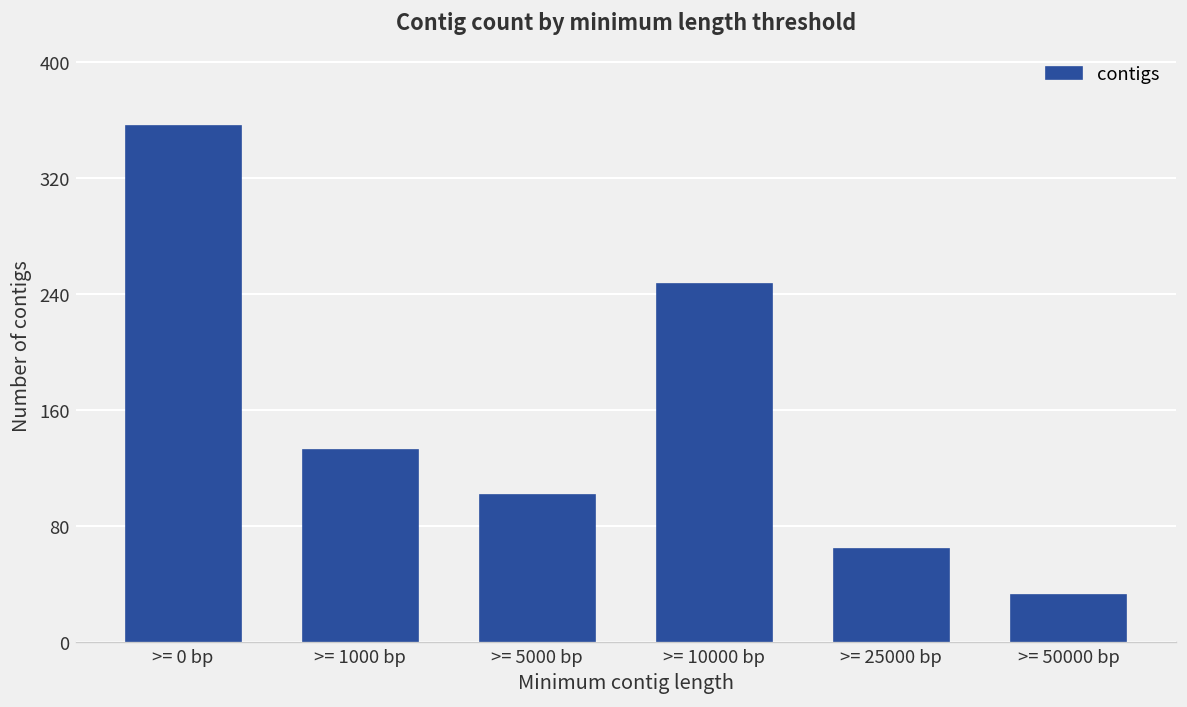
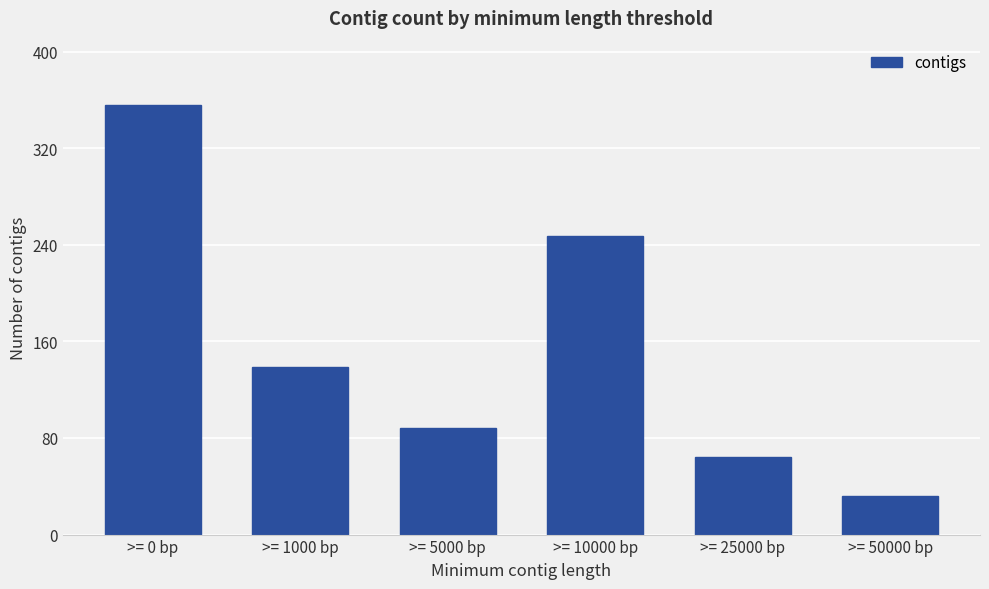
>= 1000 bp: 132 -> 139
>= 5000 bp: 101 -> 88
